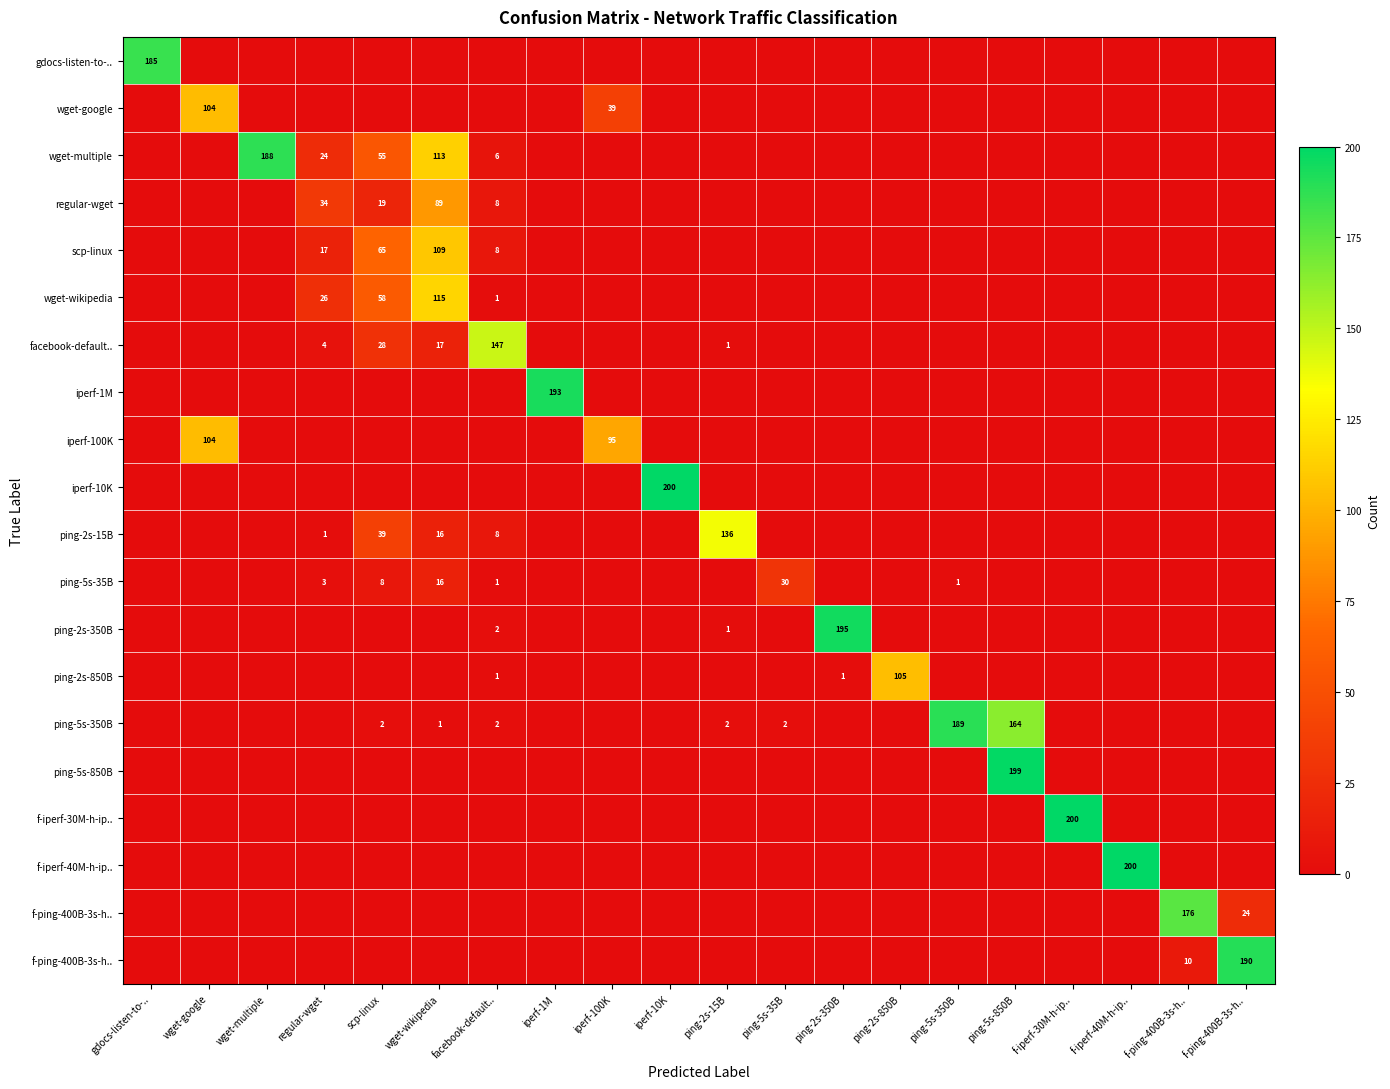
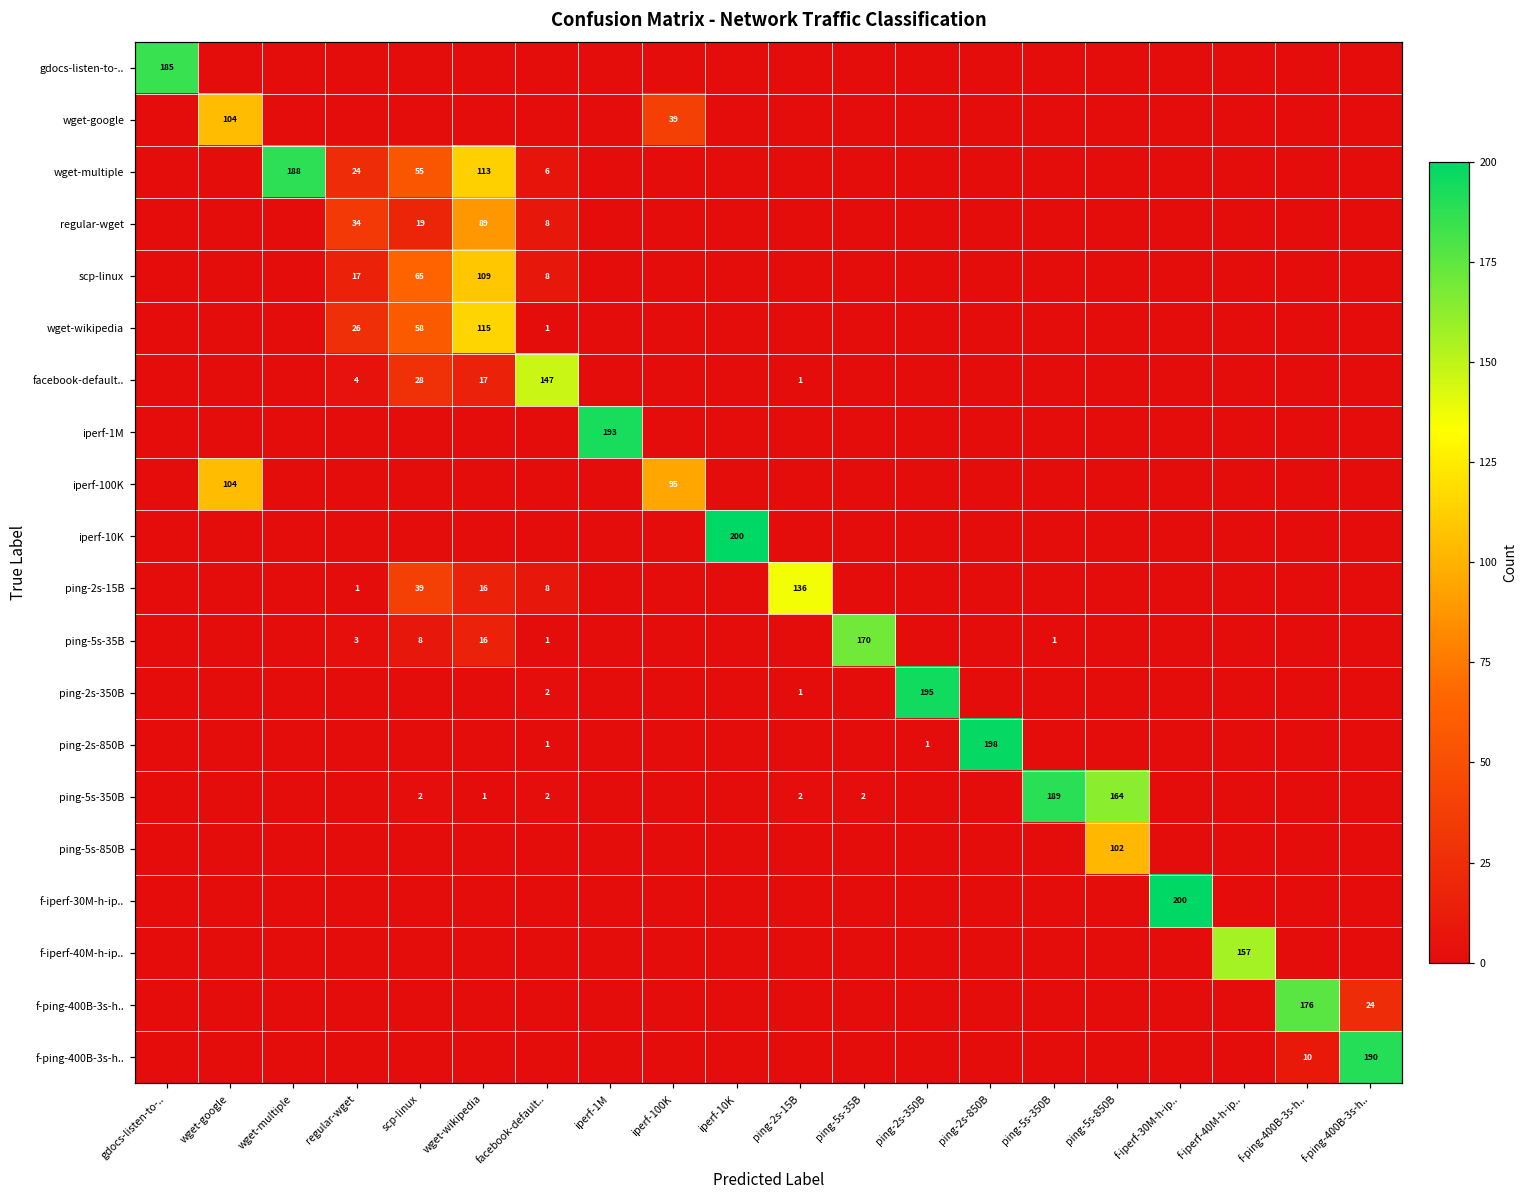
ping-5s-35B, ping-5s-35B: 30 -> 170
ping-2s-850B, ping-2s-850B: 105 -> 198
ping-5s-850B, ping-5s-850B: 199 -> 102
f-iperf-40M-h-ip.., f-iperf-40M-h-ip..: 200 -> 157
